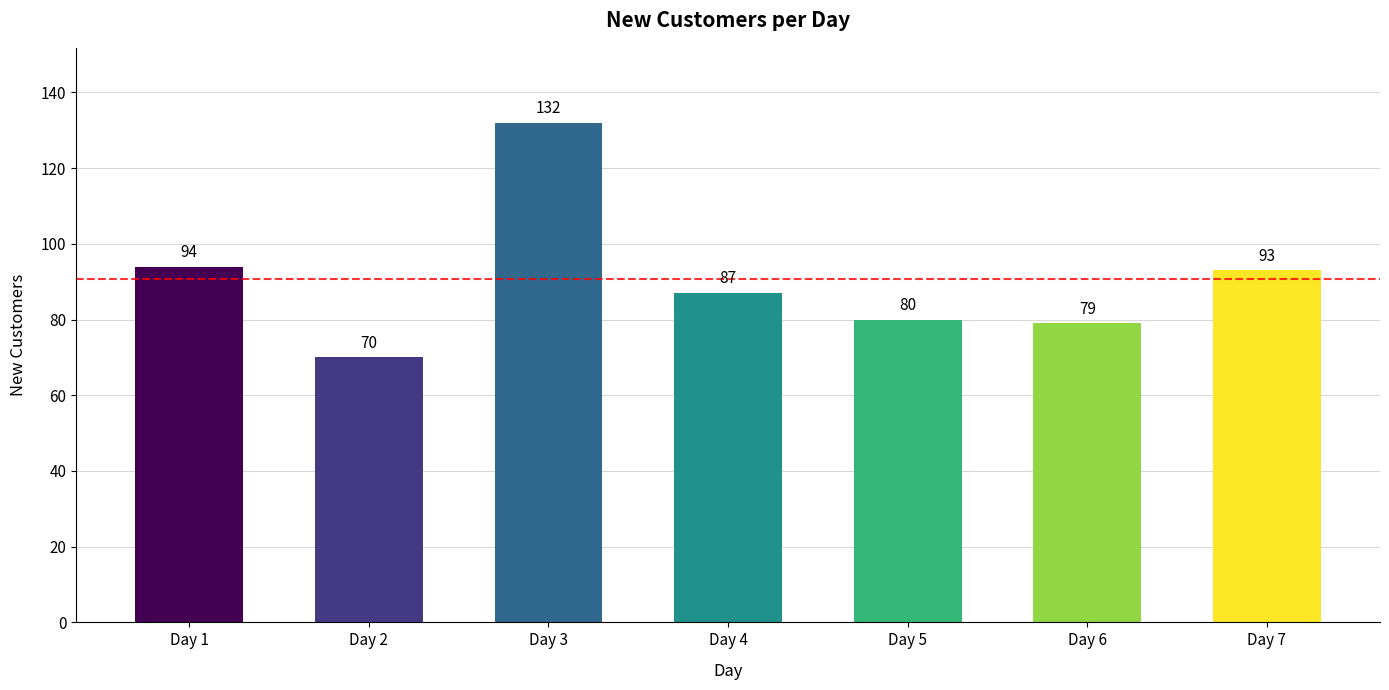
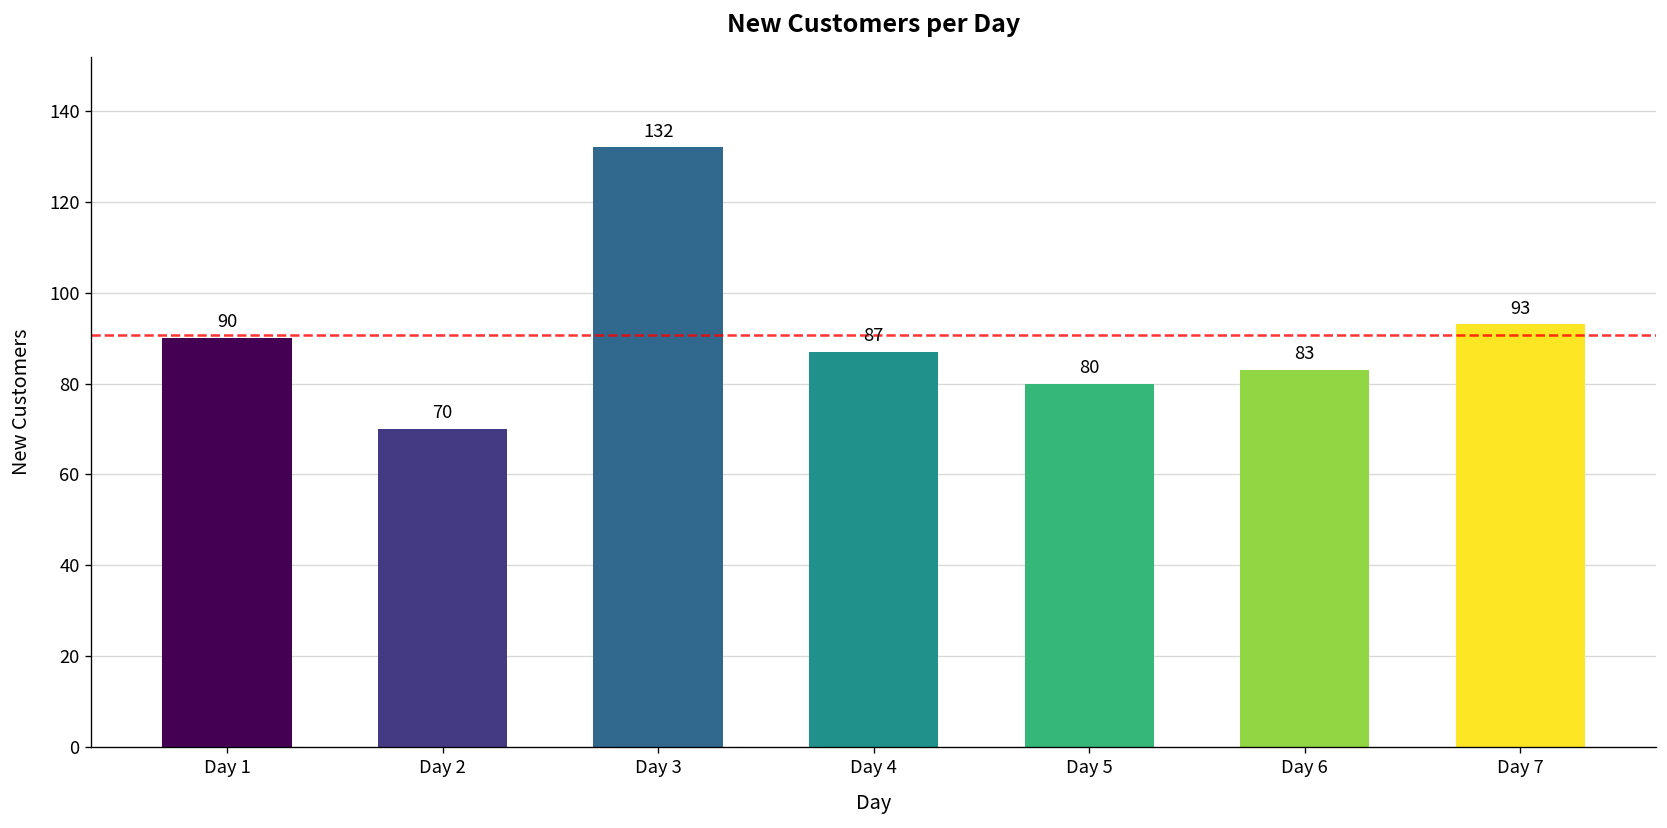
Day 1: 94 -> 90
Day 6: 79 -> 83
